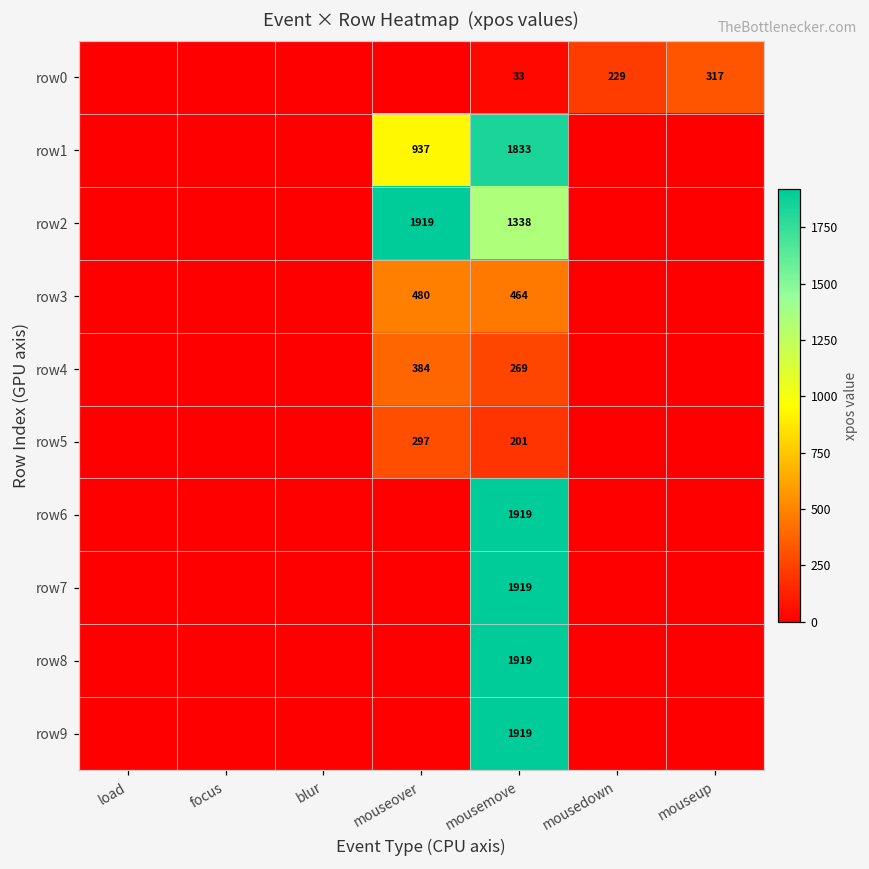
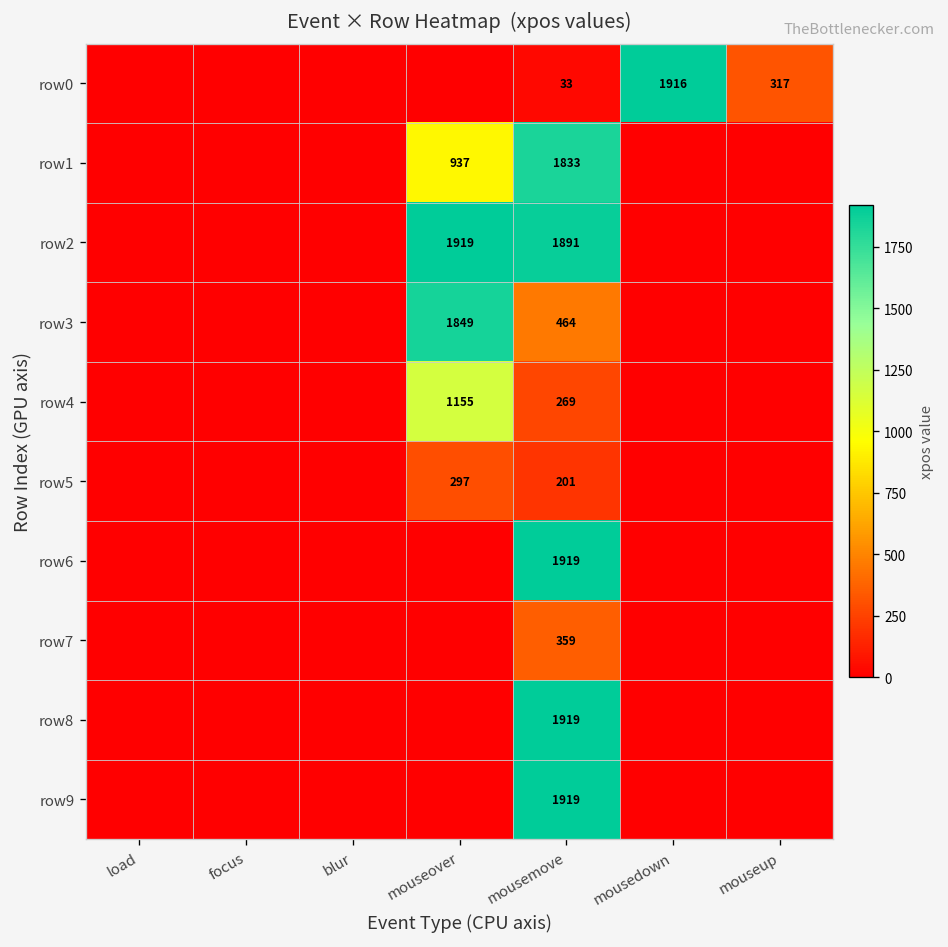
row0, mousedown: 229 -> 1916
row2, mousemove: 1338 -> 1891
row3, mouseover: 480 -> 1849
row4, mouseover: 384 -> 1155
row7, mousemove: 1919 -> 359
